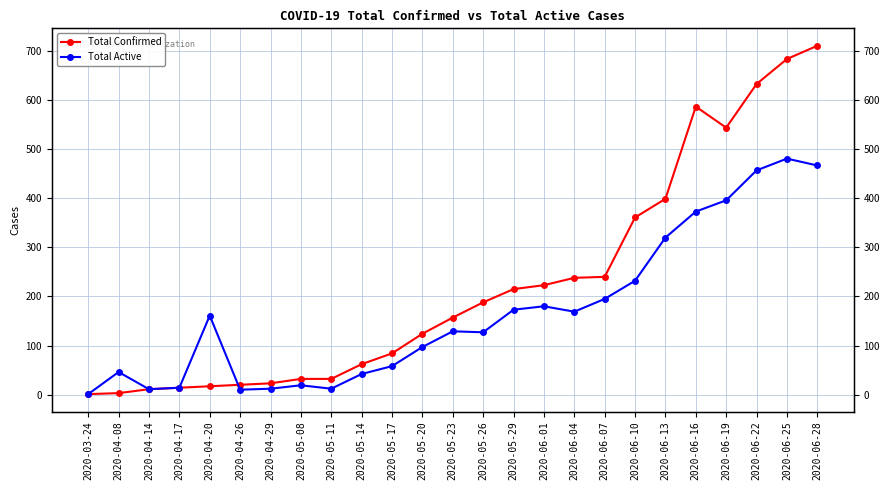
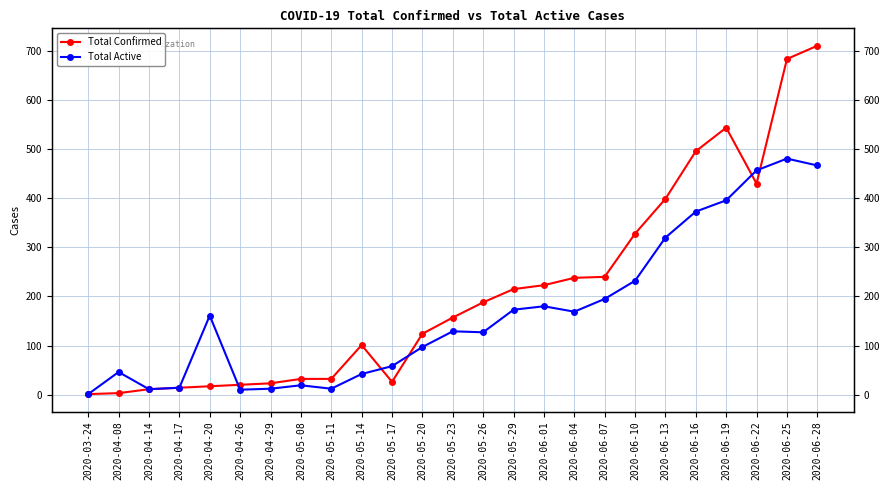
Total Confirmed, 2020-05-14: 60 -> 100
Total Confirmed, 2020-05-17: 80 -> 30
Total Confirmed, 2020-06-10: 360 -> 330
Total Confirmed, 2020-06-16: 590 -> 500
Total Confirmed, 2020-06-22: 630 -> 430
